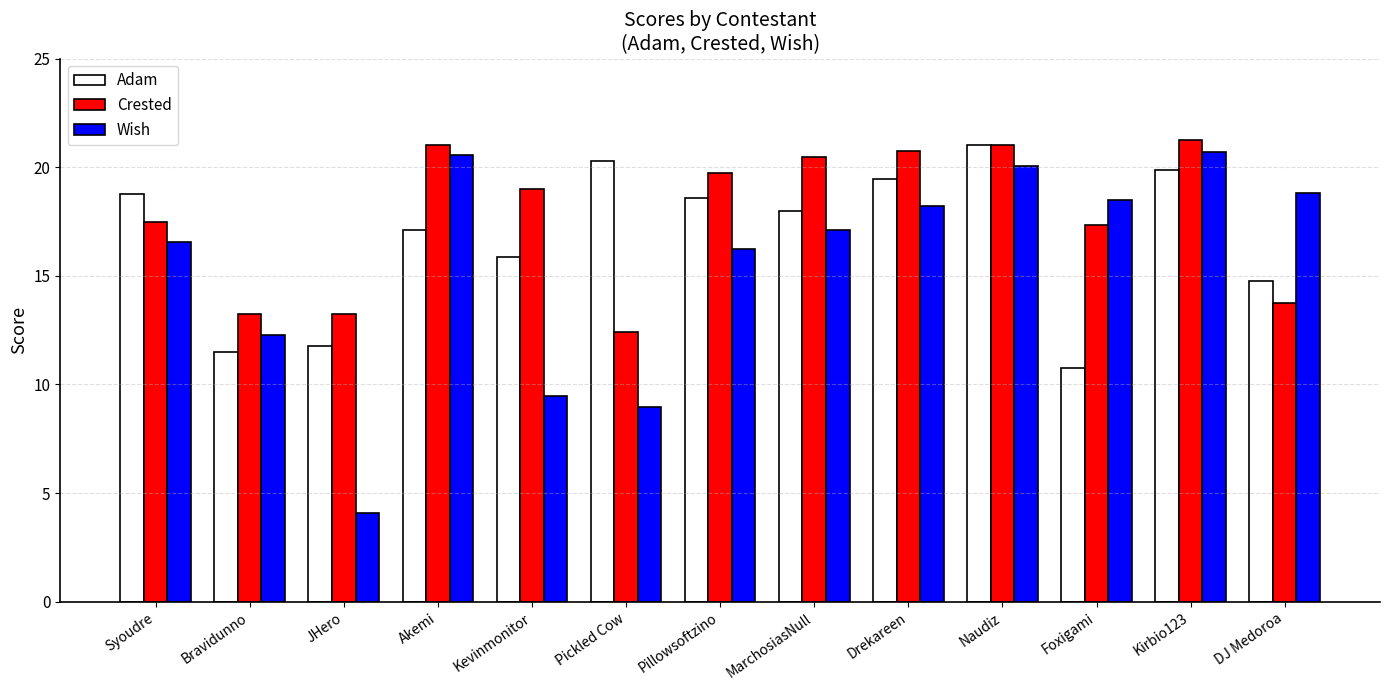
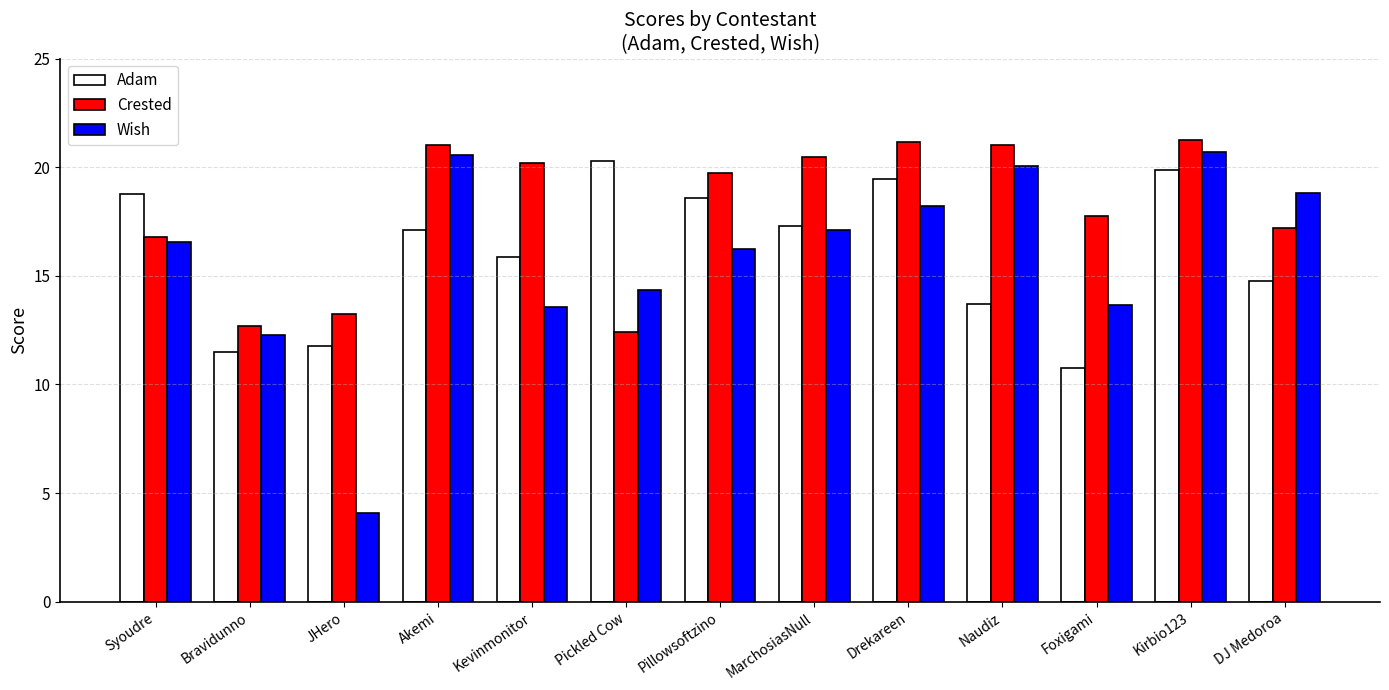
Crested, Syoudre: 17.5 -> 16.8
Crested, Bravidunno: 13.3 -> 12.7
Crested, Kevinmonitor: 19.0 -> 20.2
Wish, Kevinmonitor: 9.5 -> 13.6
Wish, Pickled Cow: 9.0 -> 14.4
Adam, MarchosiasNull: 18.0 -> 17.3
Crested, Drekareen: 20.8 -> 21.2
Adam, Naudiz: 21.0 -> 13.7
Crested, Foxigami: 17.4 -> 17.8
Wish, Foxigami: 18.5 -> 13.7
Crested, DJ Medoroa: 13.8 -> 17.2
